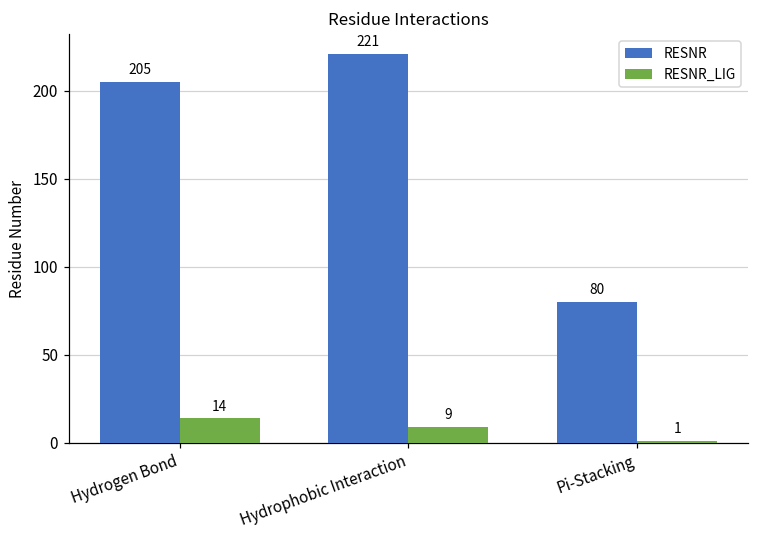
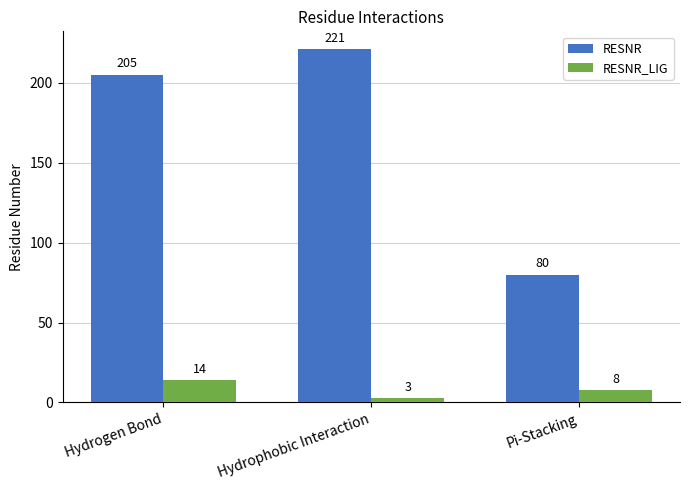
RESNR_LIG, Hydrophobic Interaction: 9 -> 3
RESNR_LIG, Pi-Stacking: 1 -> 8
